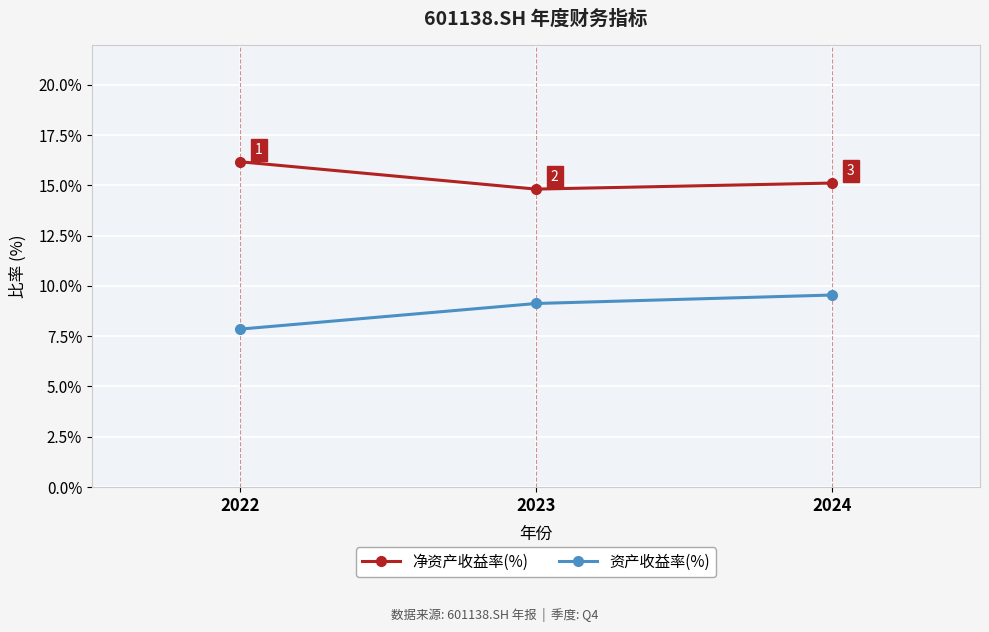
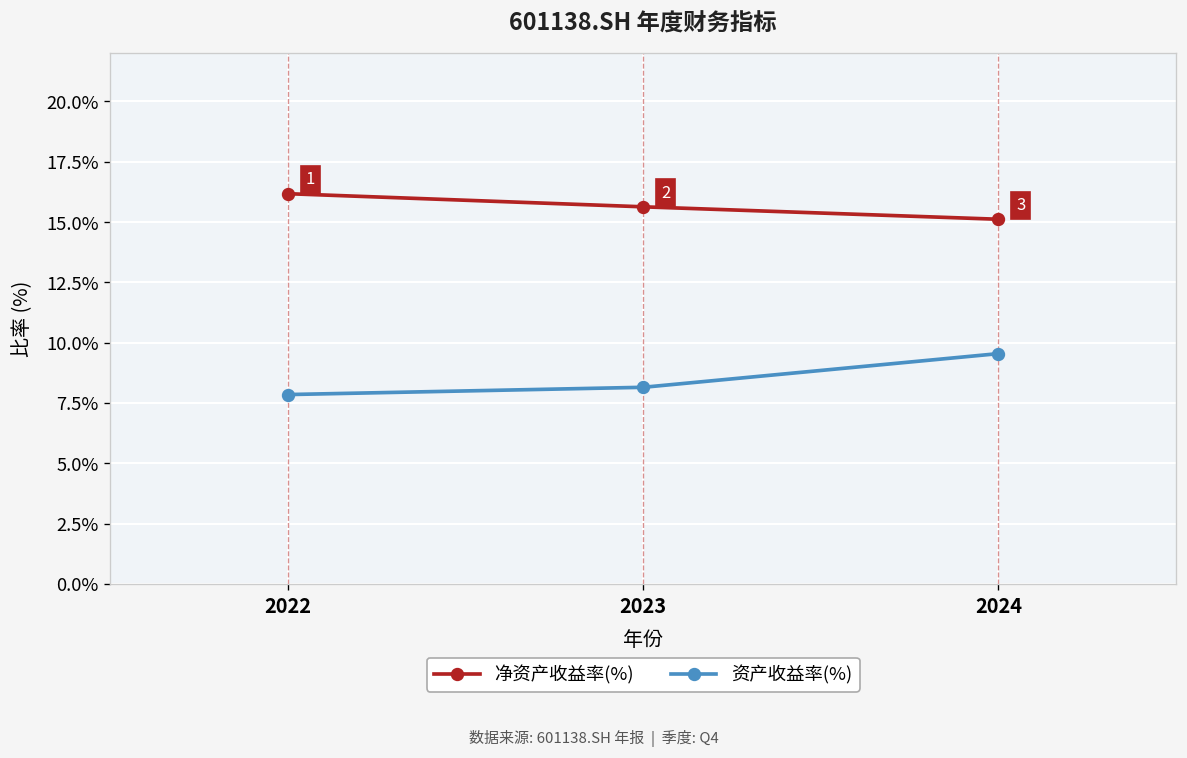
净资产收益率(%), 2023: 14.8% -> 15.6%
资产收益率(%), 2023: 9.1% -> 8.2%
